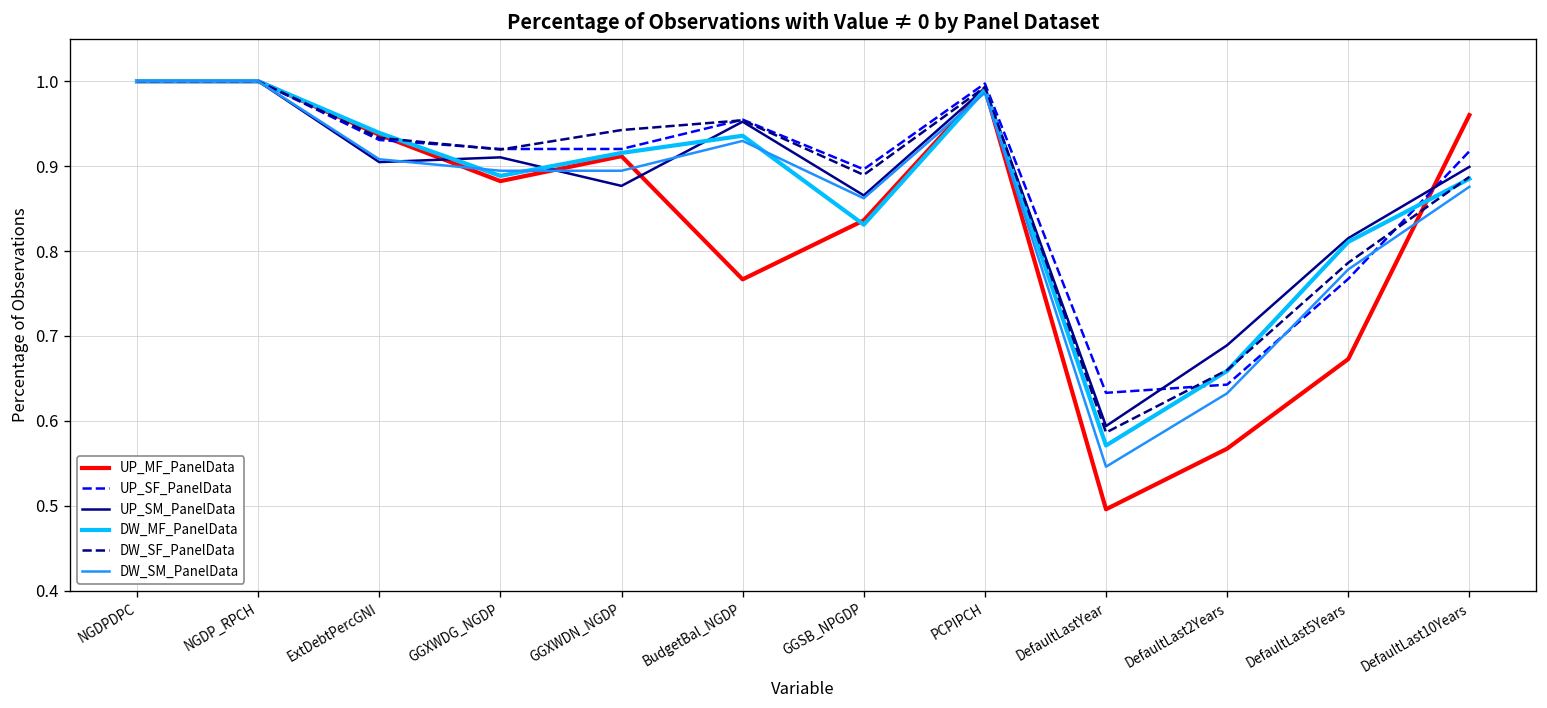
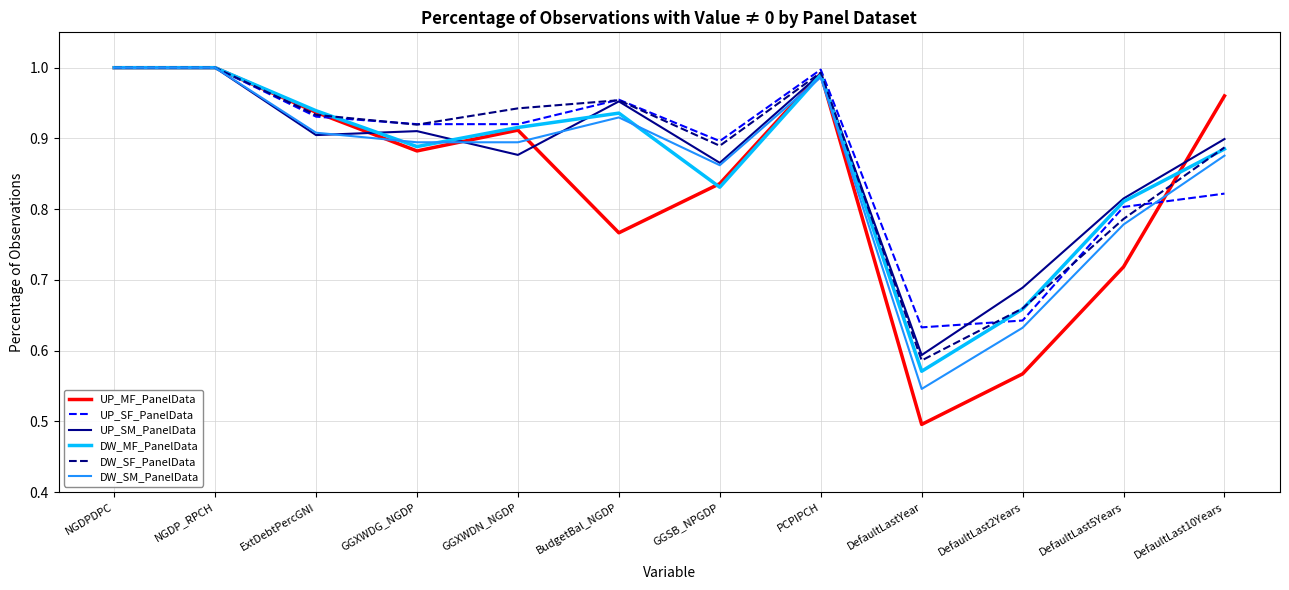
UP_MF_PanelData, DefaultLast5Years: 0.67 -> 0.72
UP_SF_PanelData, DefaultLast5Years: 0.77 -> 0.80
UP_SF_PanelData, DefaultLast10Years: 0.92 -> 0.82
